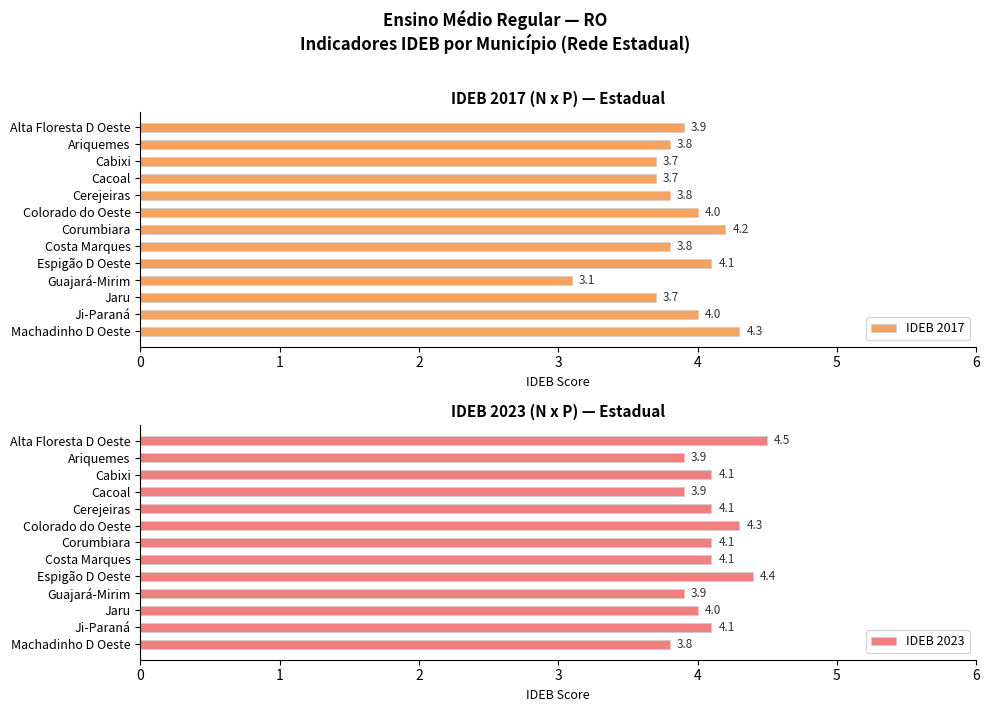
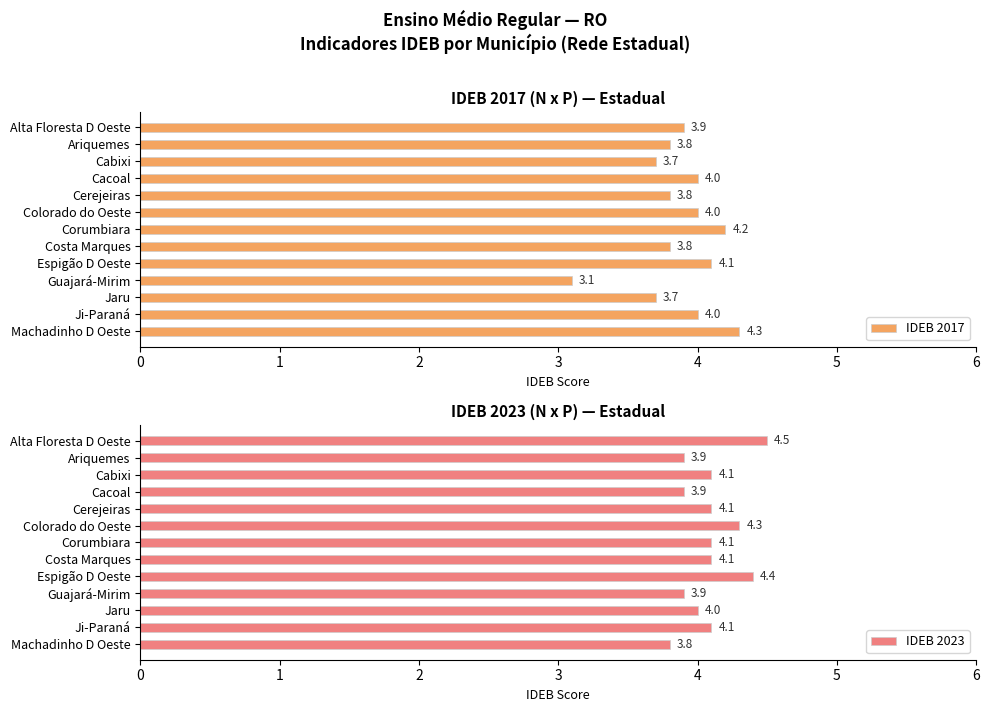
IDEB 2017 (N x P) — Estadual, Cacoal: 3.7 -> 4.0
